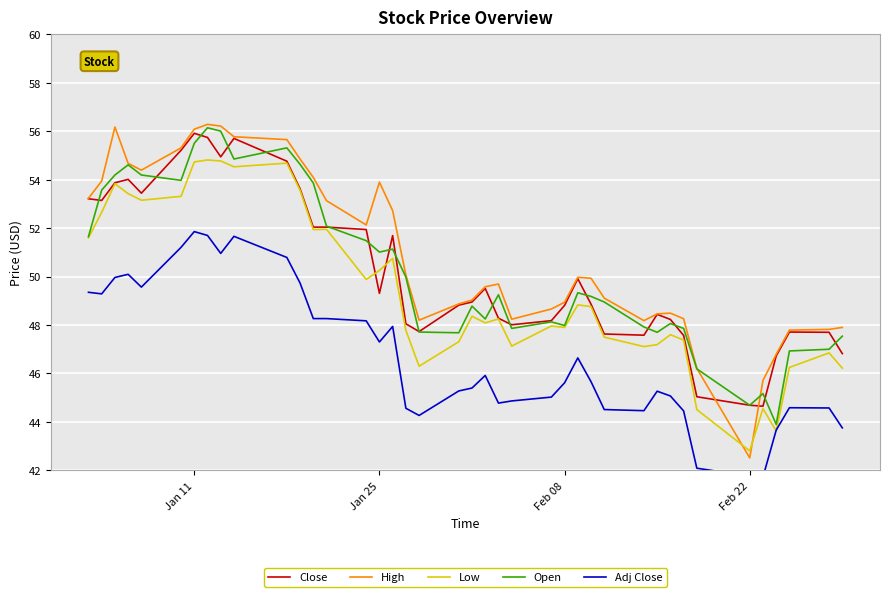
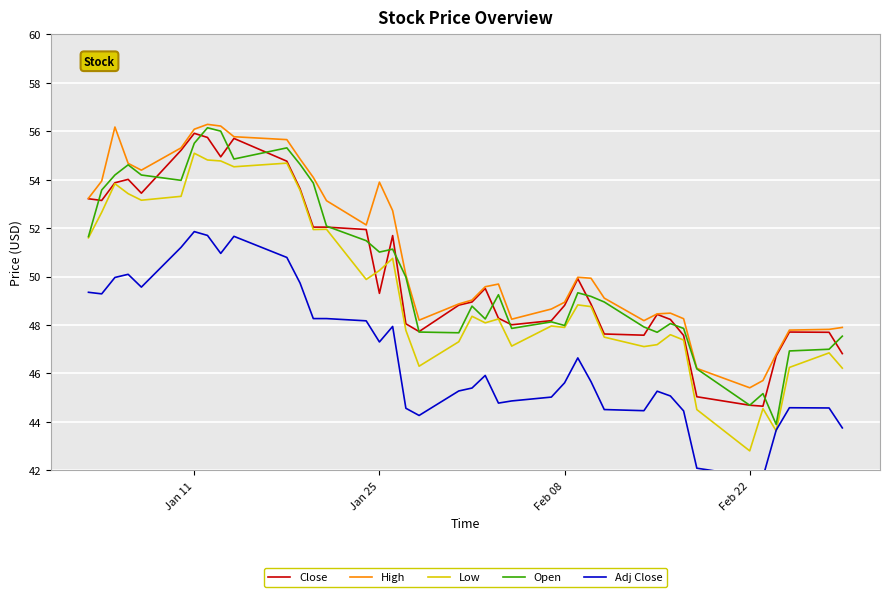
Low, Jan 11: 54.7 -> 55.1
High, Feb 22: 42.5 -> 45.4
